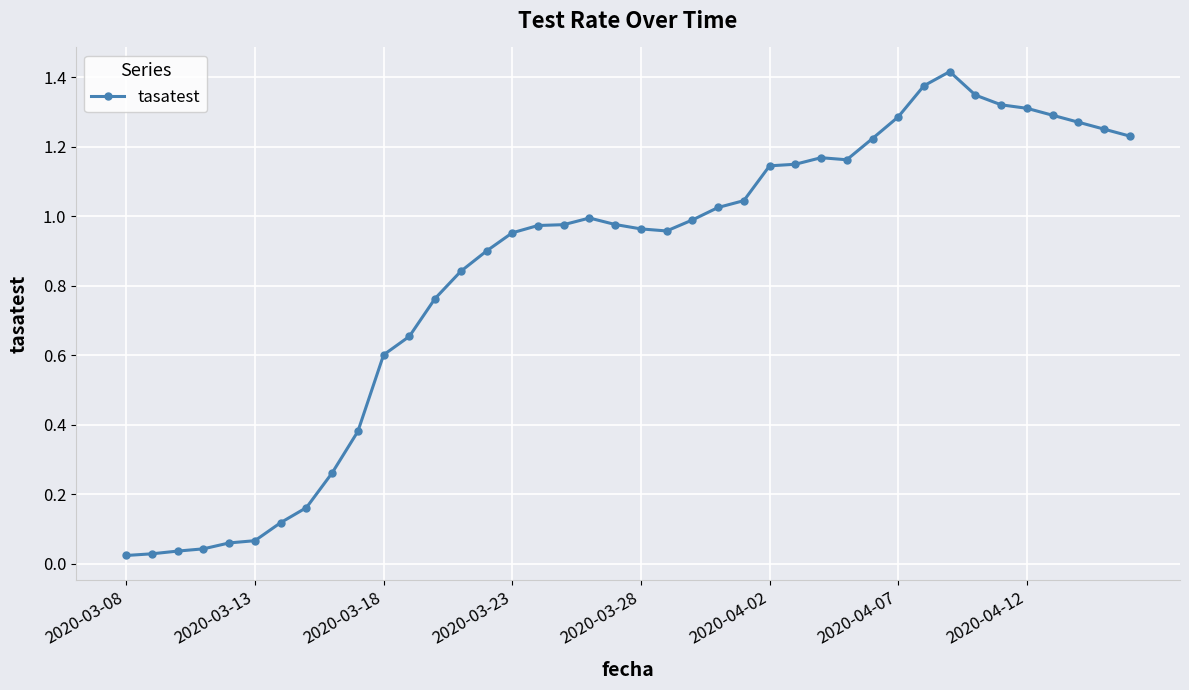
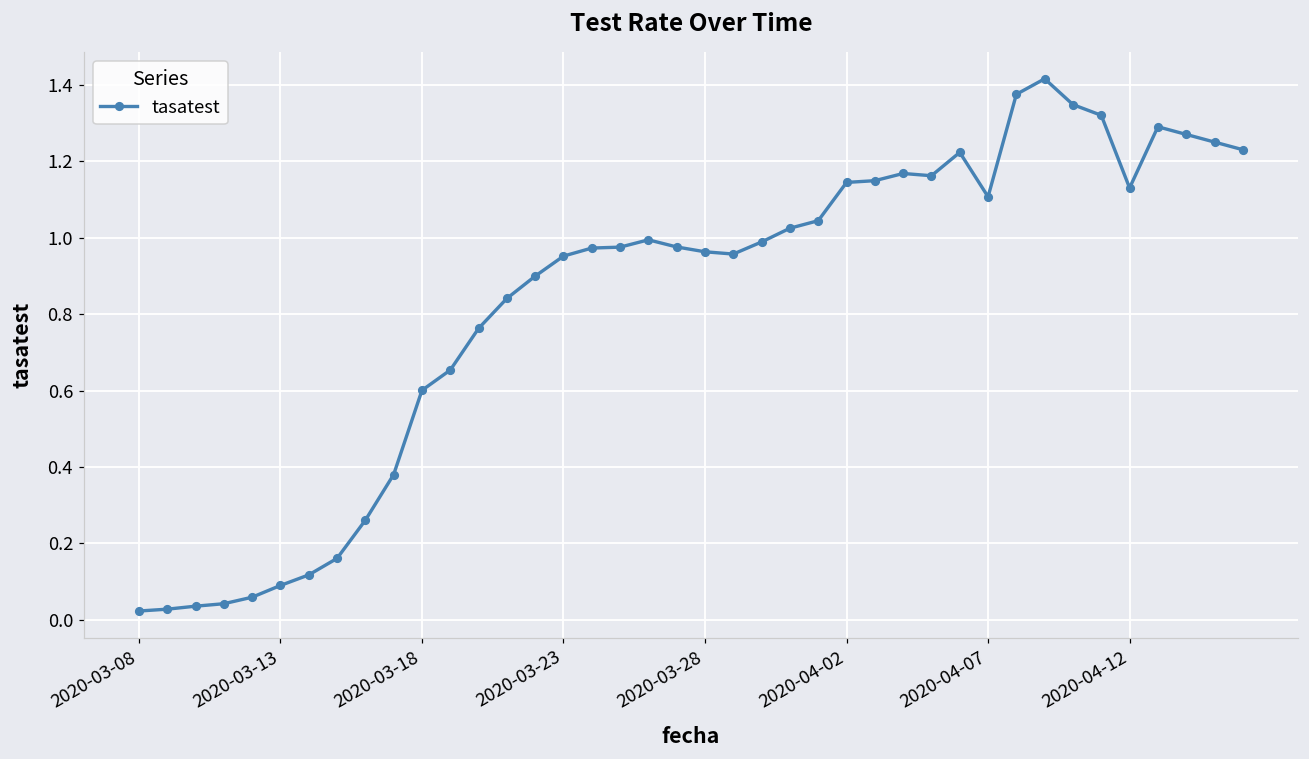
2020-03-13: 0.07 -> 0.09
2020-04-07: 1.29 -> 1.11
2020-04-12: 1.31 -> 1.13
